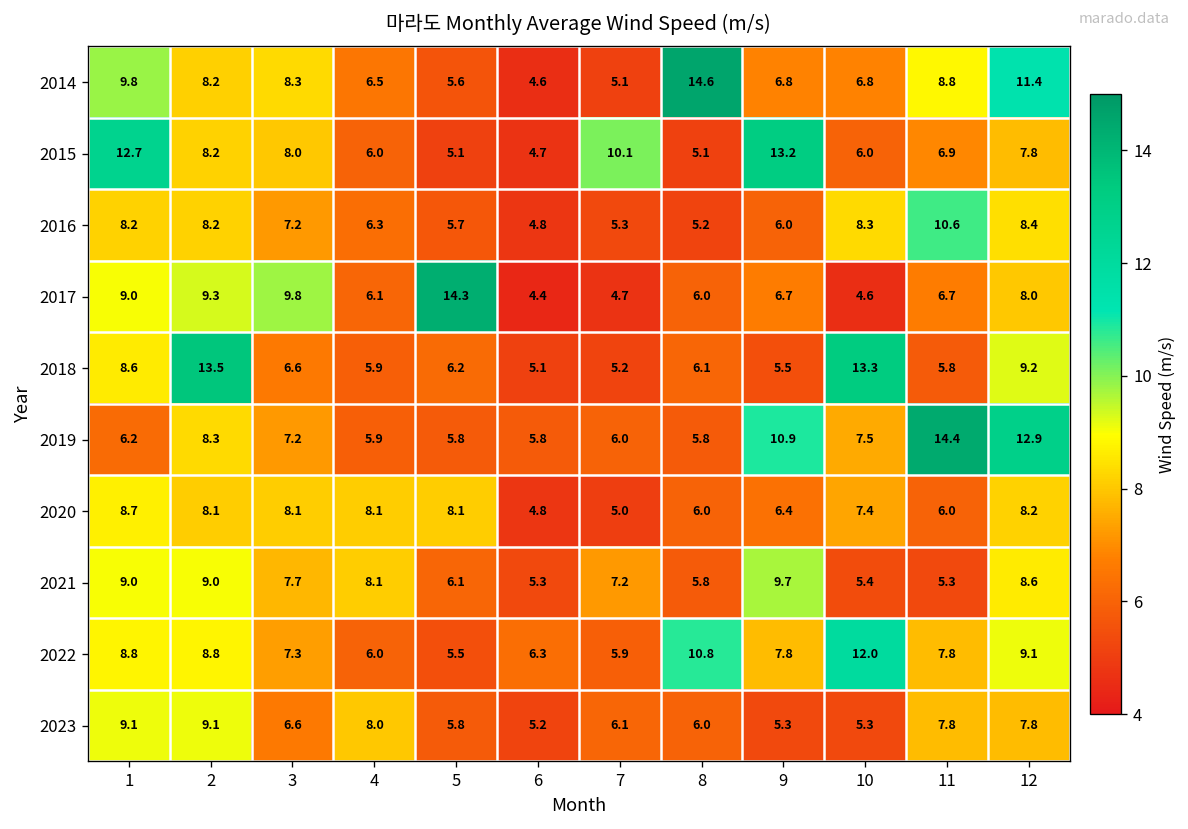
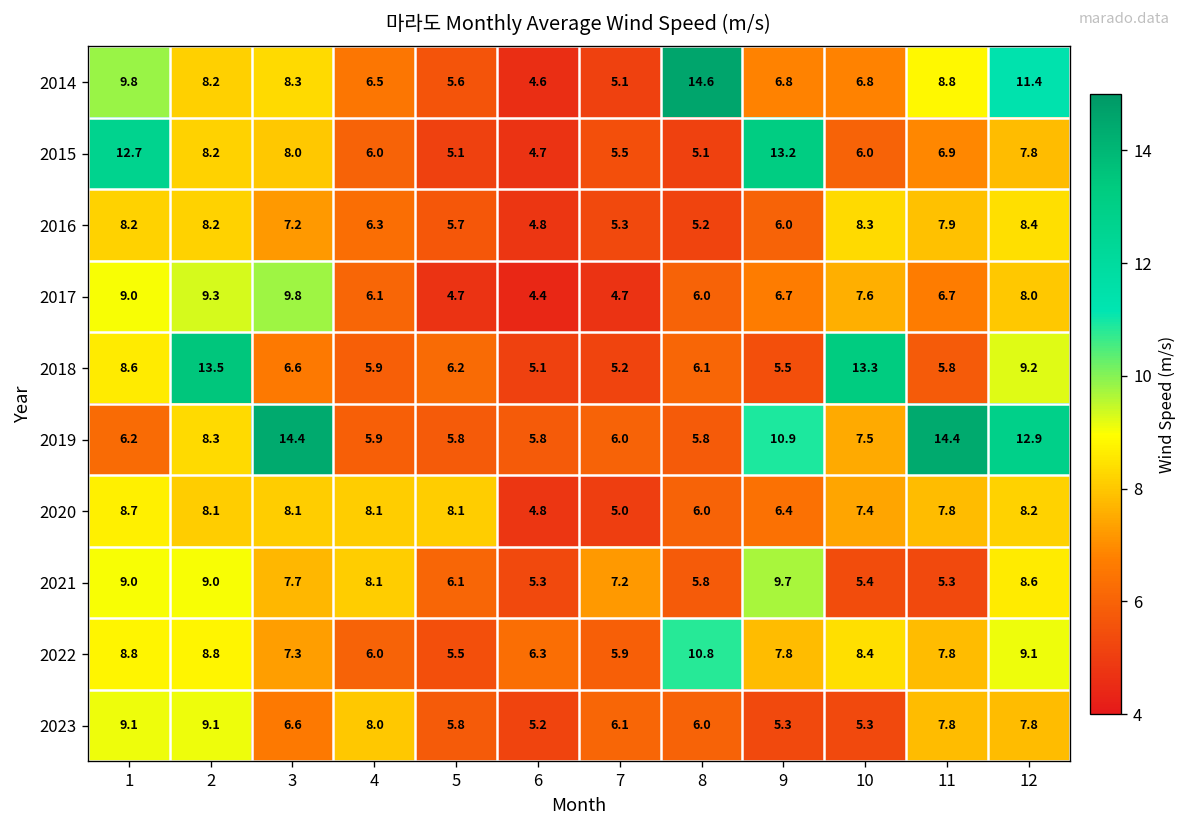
2015, 7: 10.1 -> 5.5
2016, 11: 10.6 -> 7.9
2017, 5: 14.3 -> 4.7
2017, 10: 4.6 -> 7.6
2019, 3: 7.2 -> 14.4
2020, 11: 6.0 -> 7.8
2022, 10: 12.0 -> 8.4
